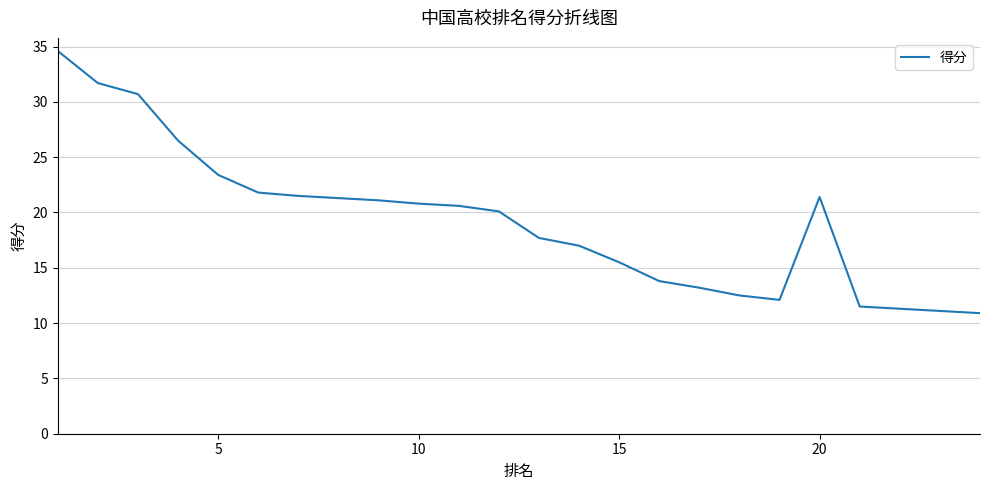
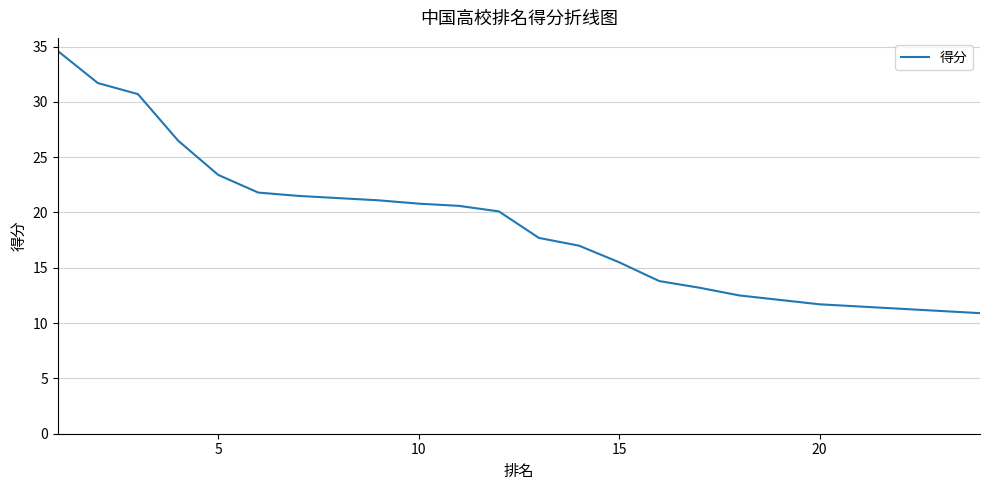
20: 21.4 -> 11.7
